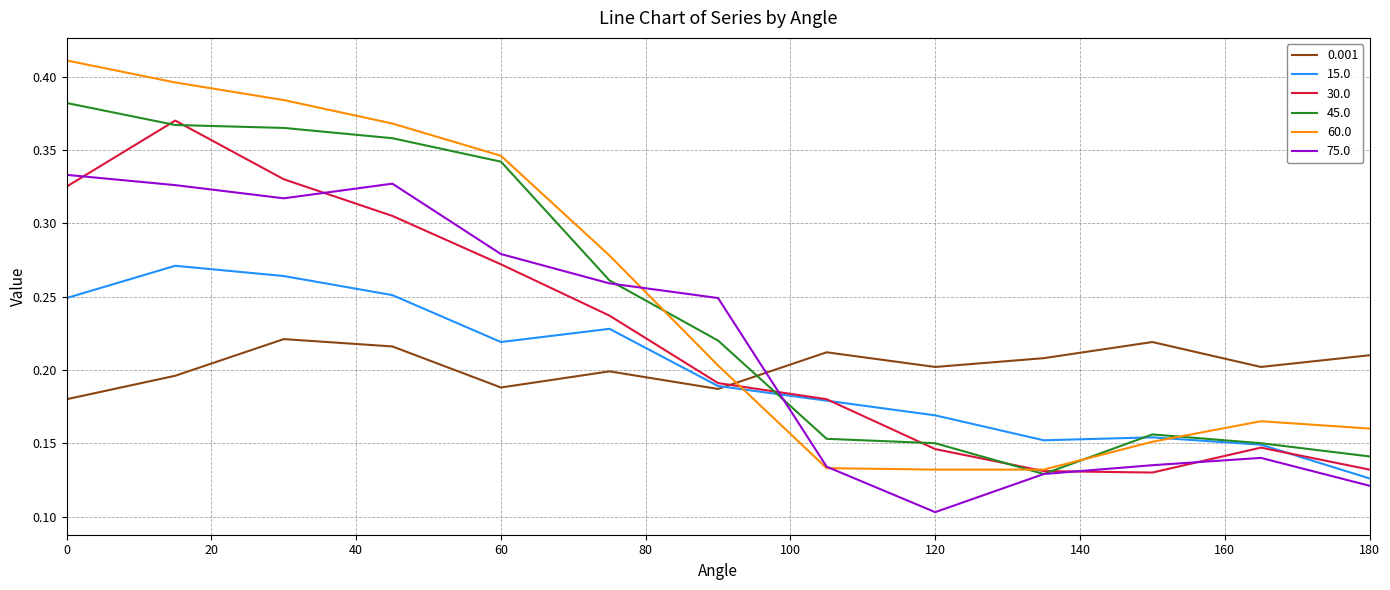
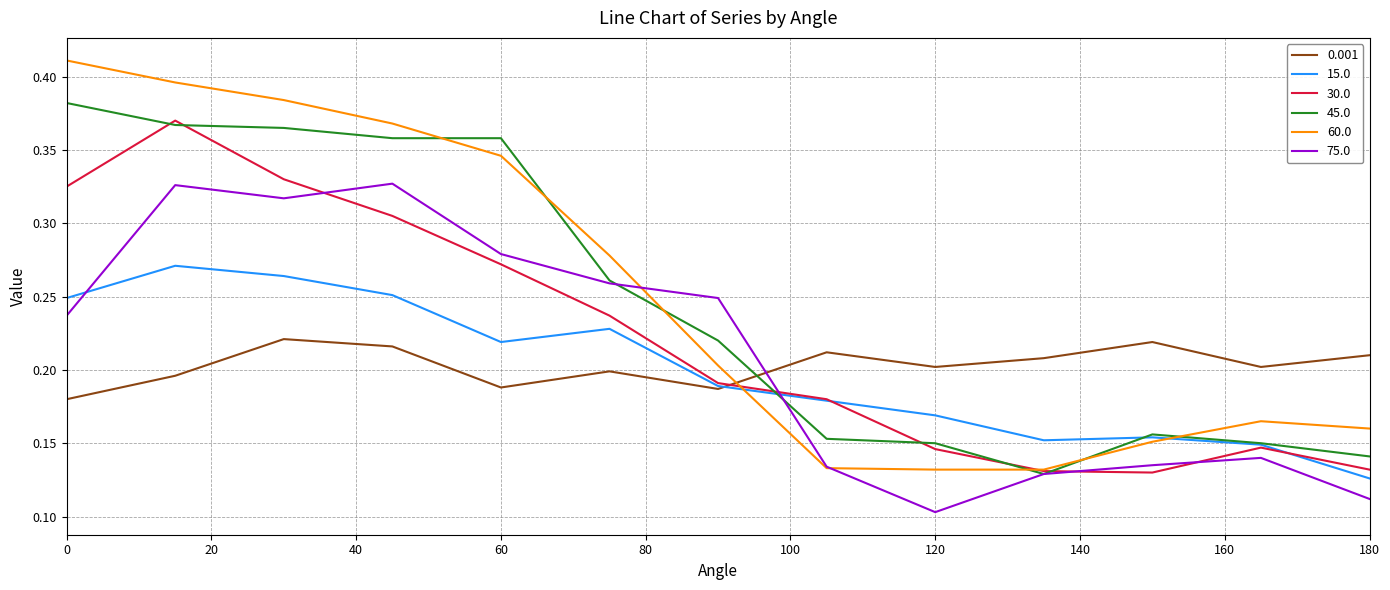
75.0, 0: 0.333 -> 0.237
45.0, 60: 0.342 -> 0.358
75.0, 180: 0.121 -> 0.112
